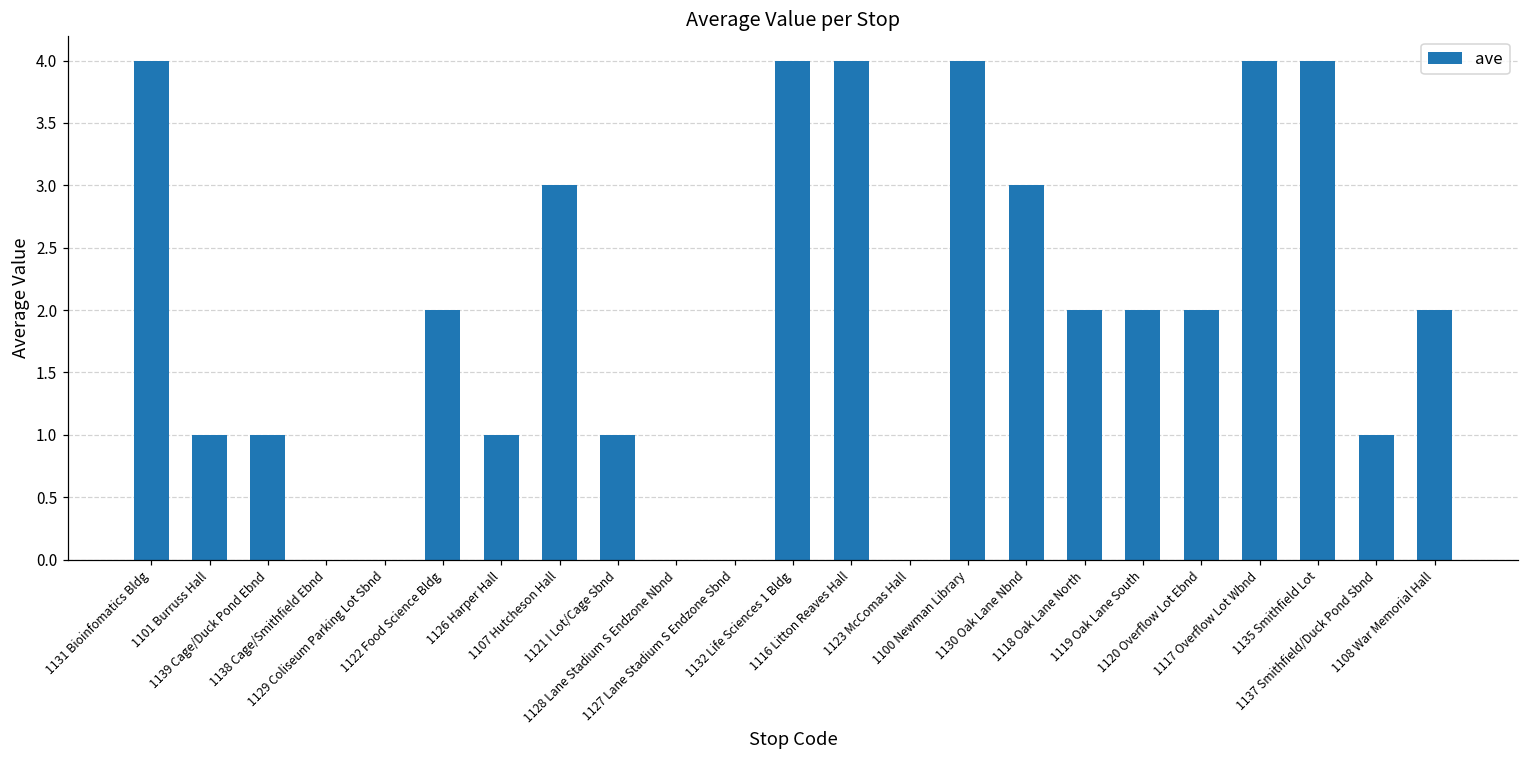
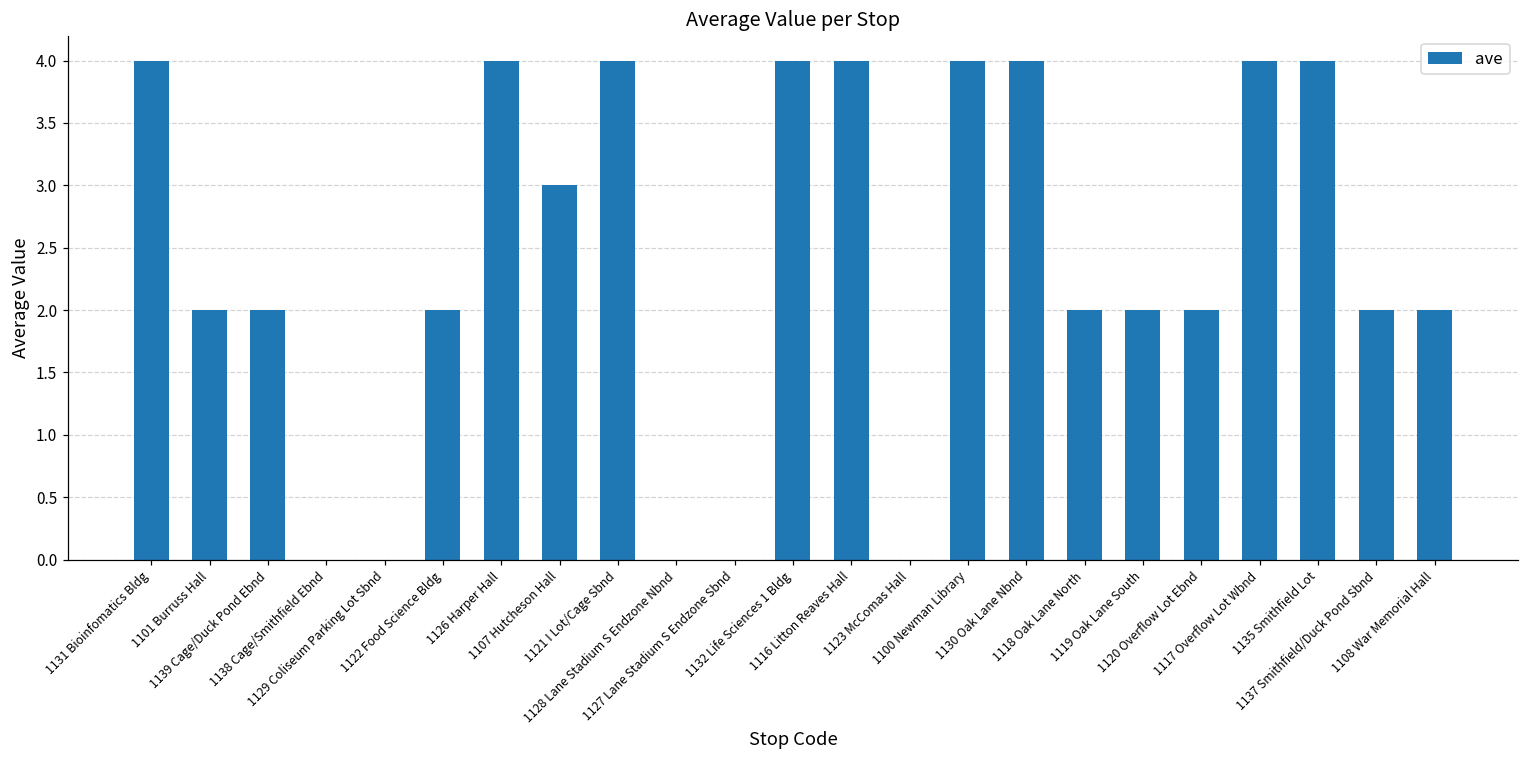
1101 Burruss Hall: 1 -> 2
1139 Cage/Duck Pond Ebnd: 1 -> 2
1126 Harper Hall: 1 -> 4
1121 I Lot/Cage Sbnd: 1 -> 4
1130 Oak Lane Nbnd: 3 -> 4
1137 Smithfield/Duck Pond Sbnd: 1 -> 2
